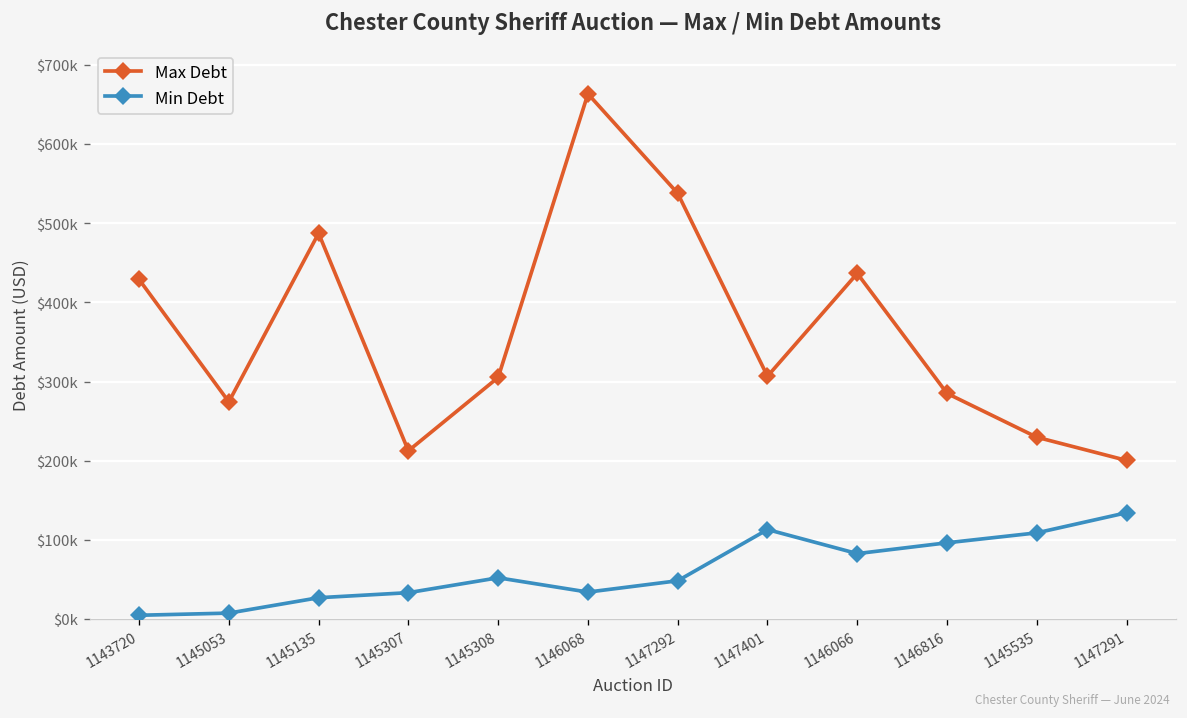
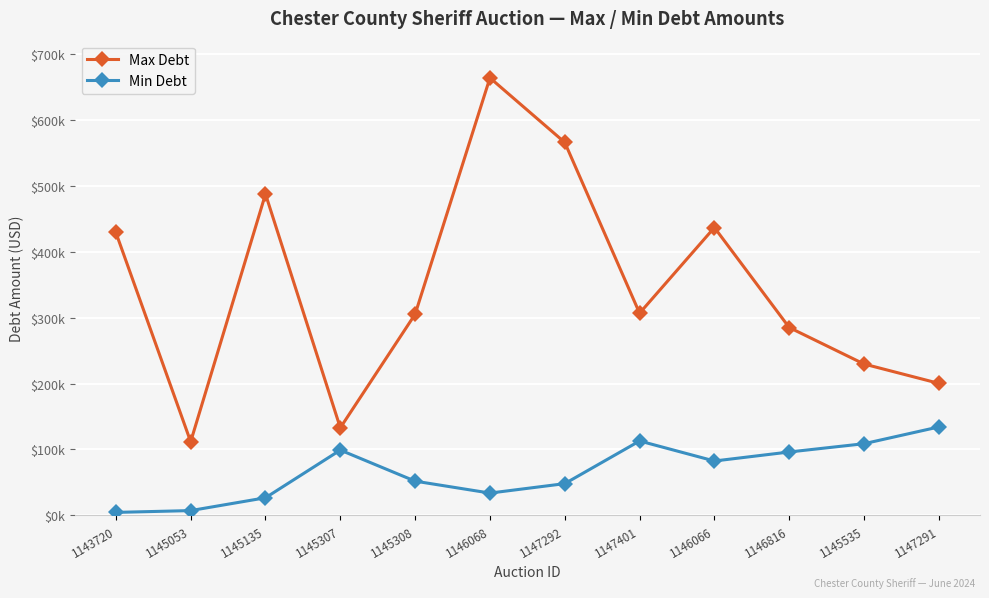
Max Debt, 1145053: $270000 -> $110000
Max Debt, 1145307: $210000 -> $130000
Min Debt, 1145307: $30000 -> $100000
Max Debt, 1147292: $540000 -> $570000
